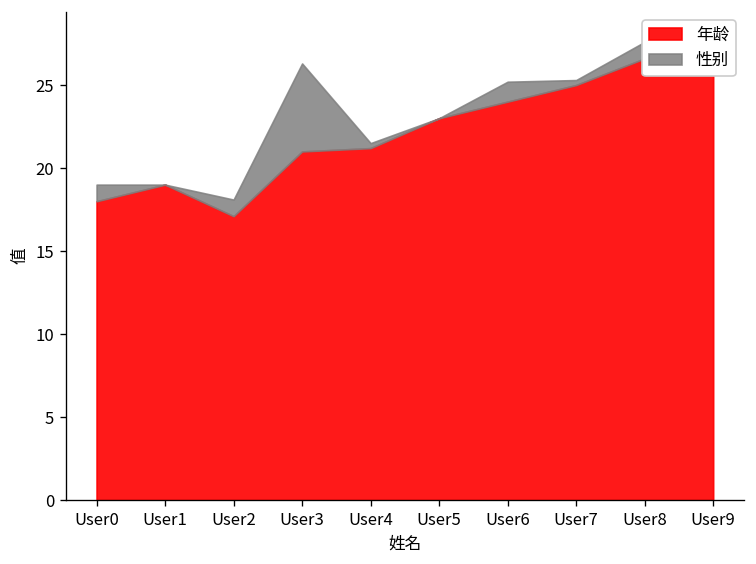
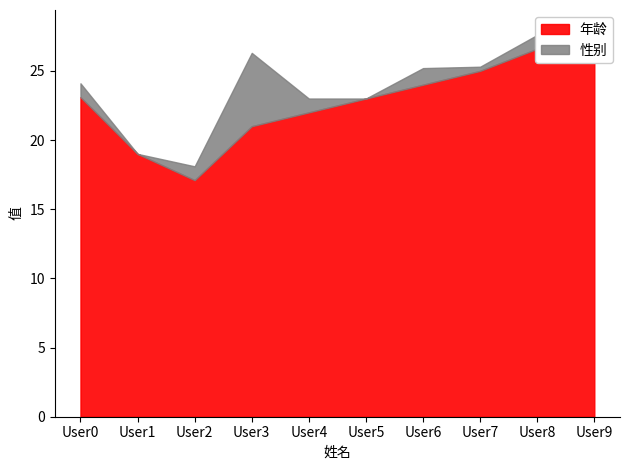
年龄, User0: 18.0 -> 23.1
年龄, User4: 21.2 -> 22.0
性别, User4: 0.3 -> 1.0
